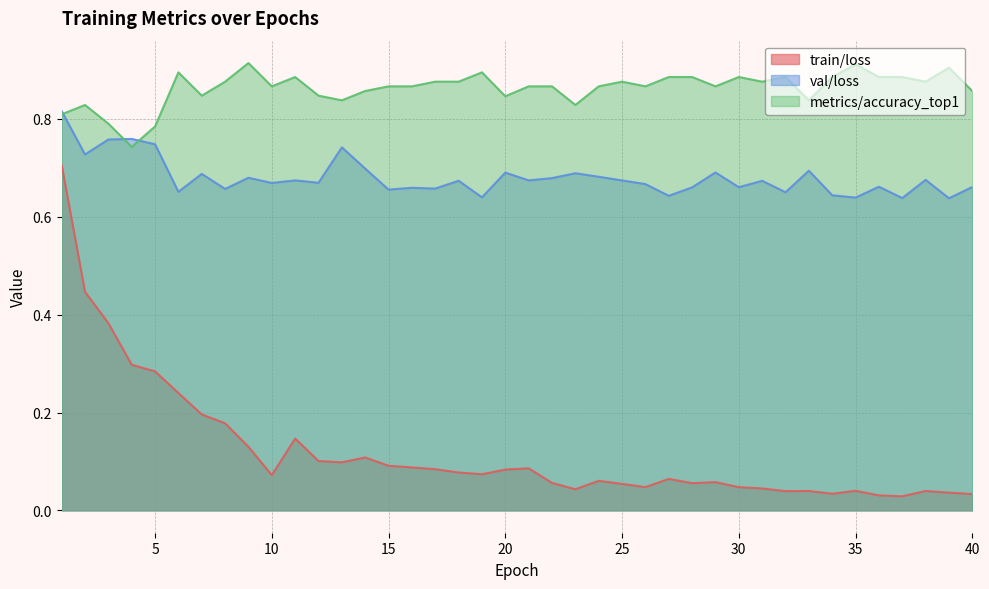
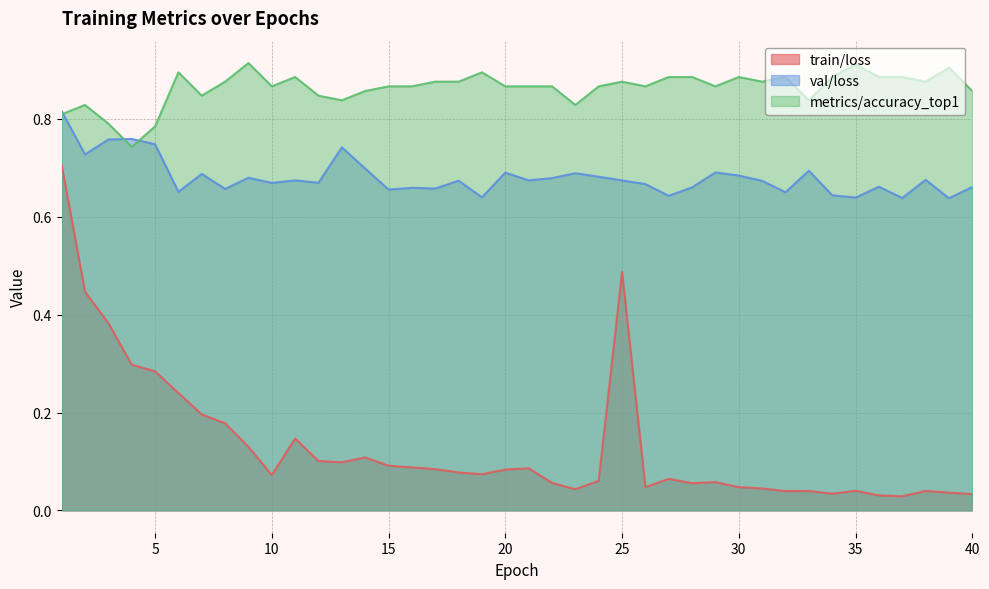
metrics/accuracy_top1, 20: 0.85 -> 0.87
train/loss, 25: 0.05 -> 0.49
val/loss, 30: 0.66 -> 0.68
